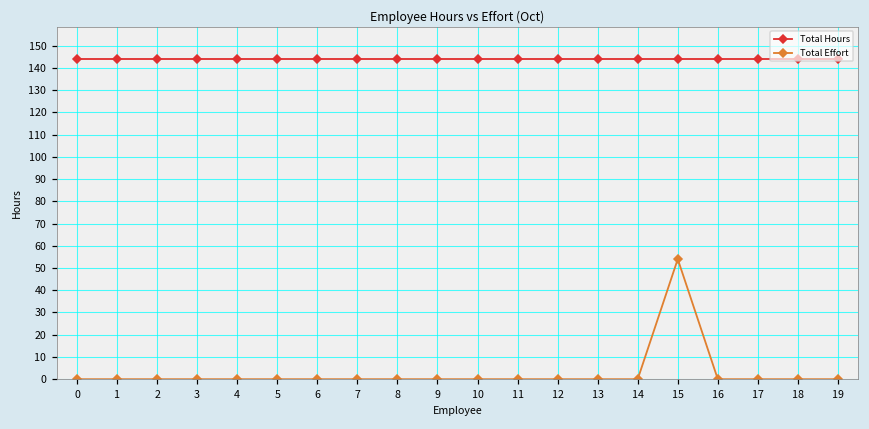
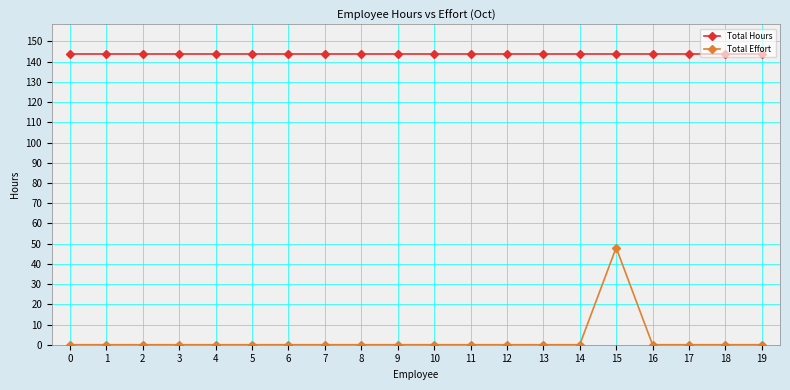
Total Effort, 15: 54 -> 48
